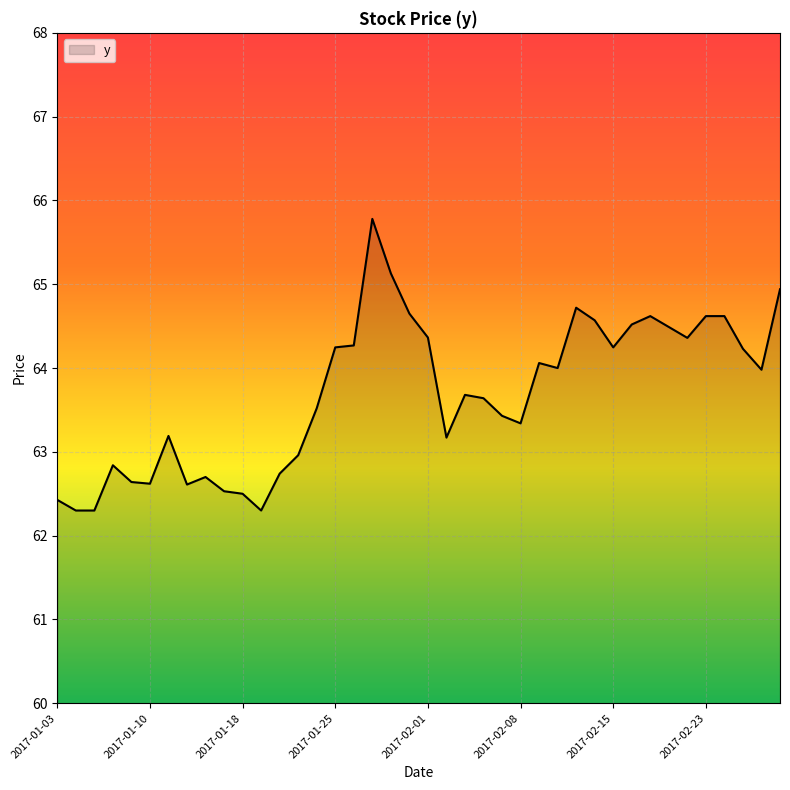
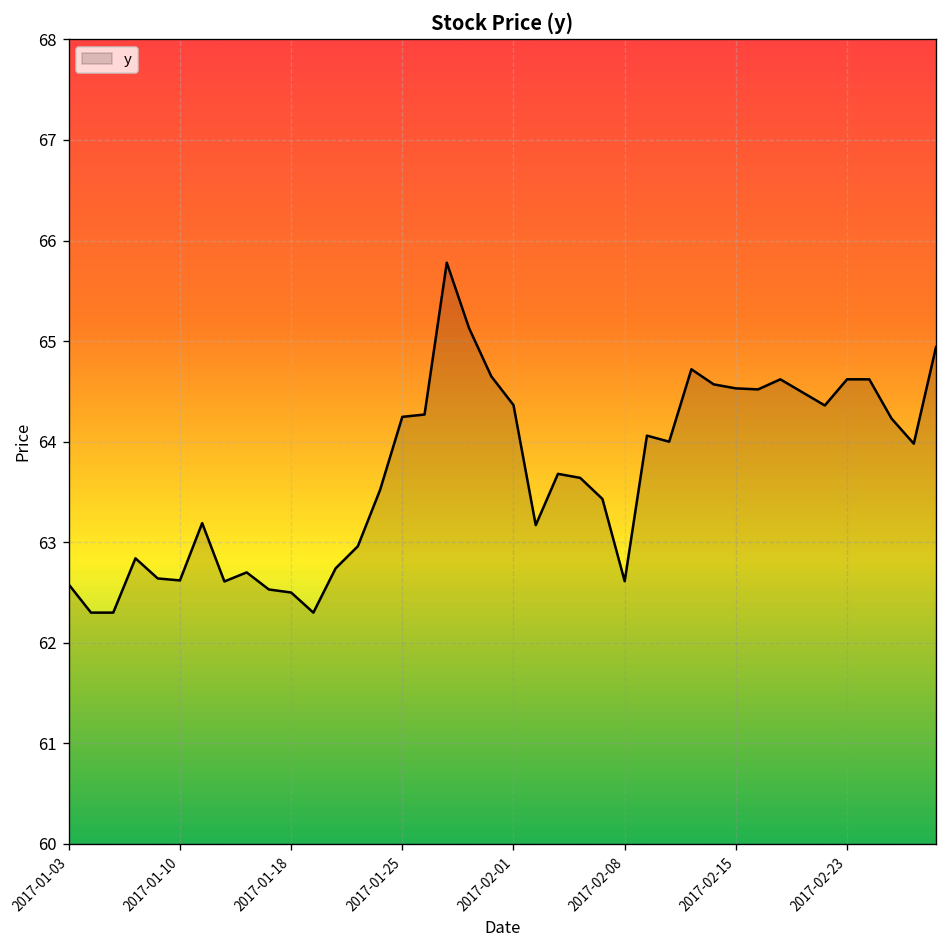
2017-01-03: 62.4 -> 62.6
2017-02-08: 63.3 -> 62.6
2017-02-15: 64.2 -> 64.5
